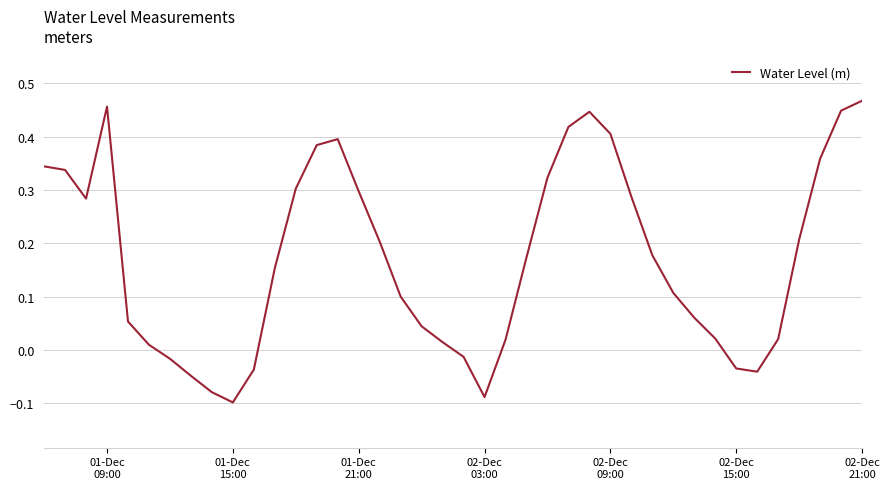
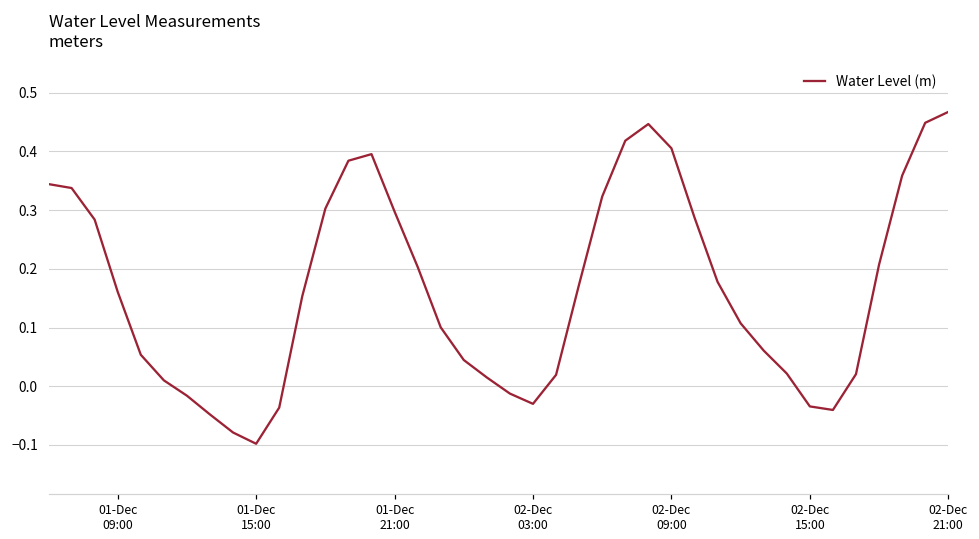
01-Dec 09:00: 0.46 -> 0.16
02-Dec 03:00: -0.09 -> -0.03
